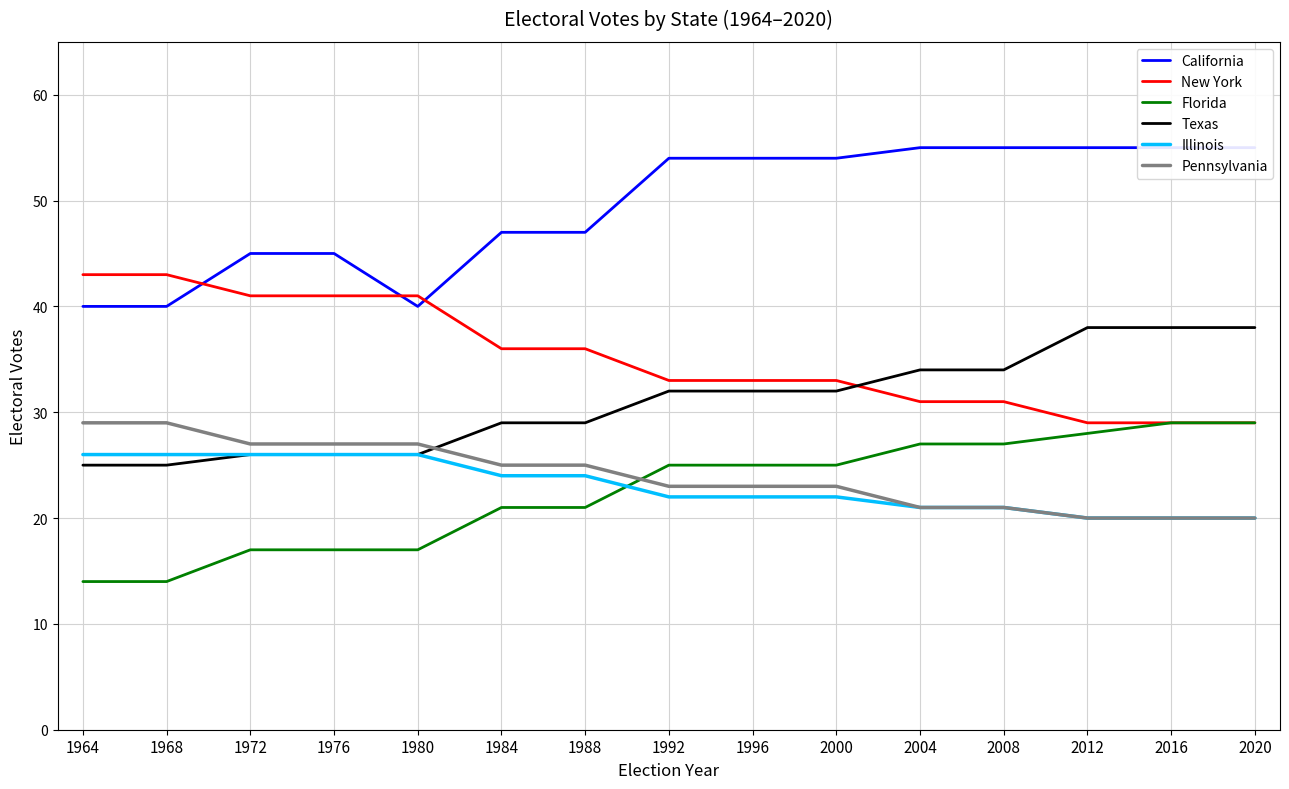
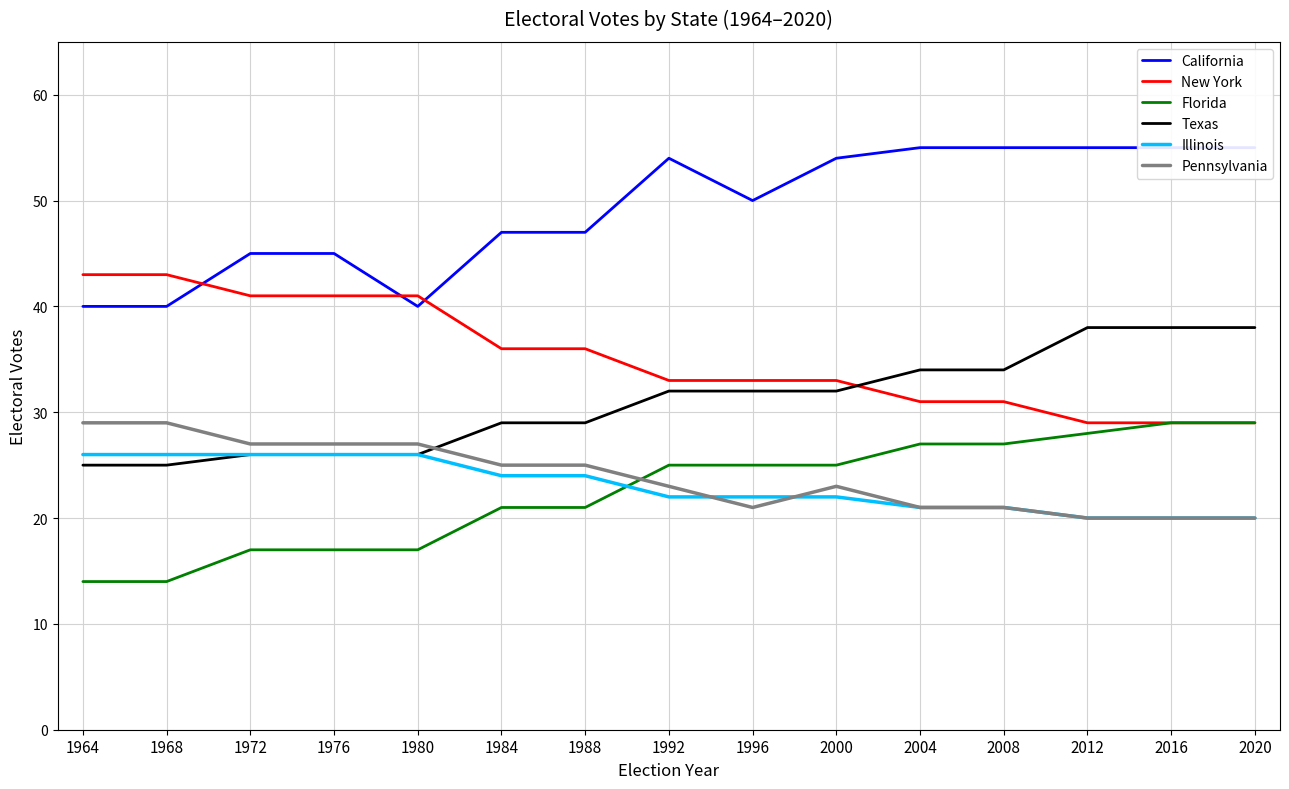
California, 1996: 54 -> 50
Pennsylvania, 1996: 23 -> 21
